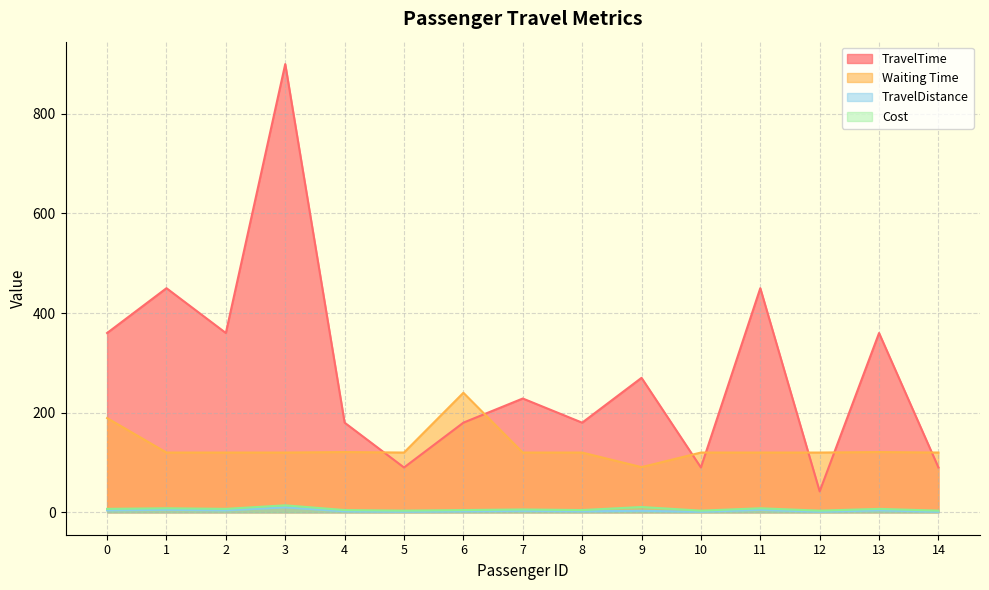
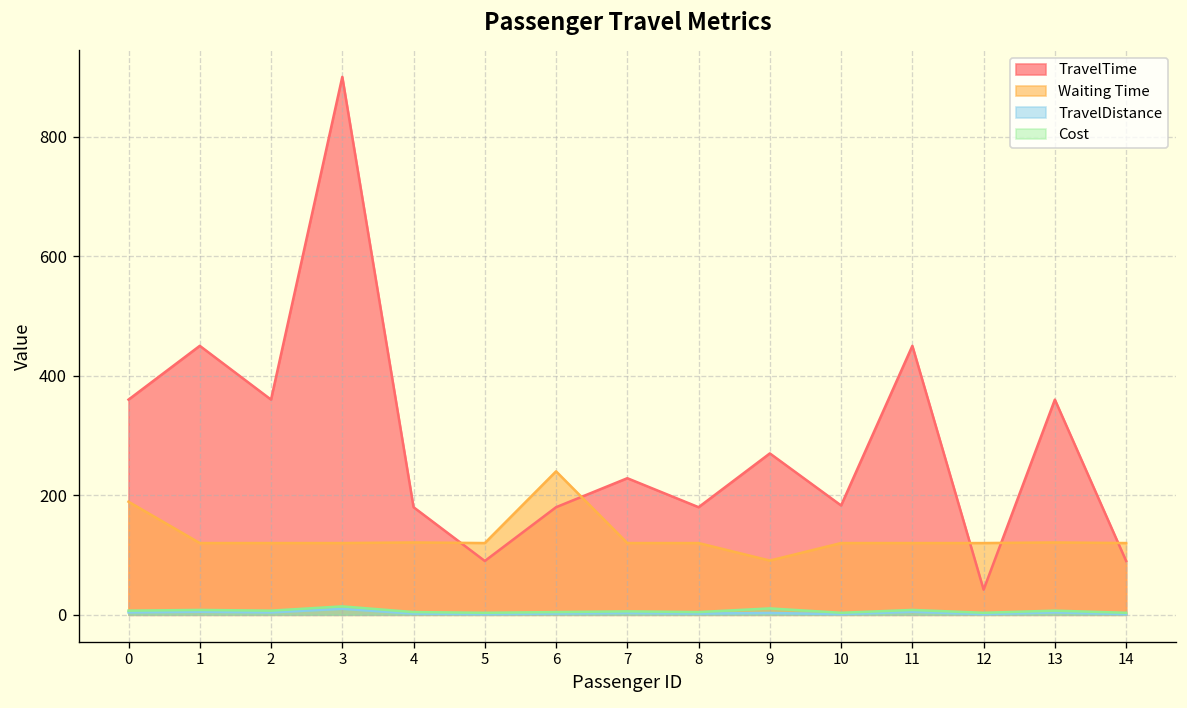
TravelTime, 10: 90 -> 180
